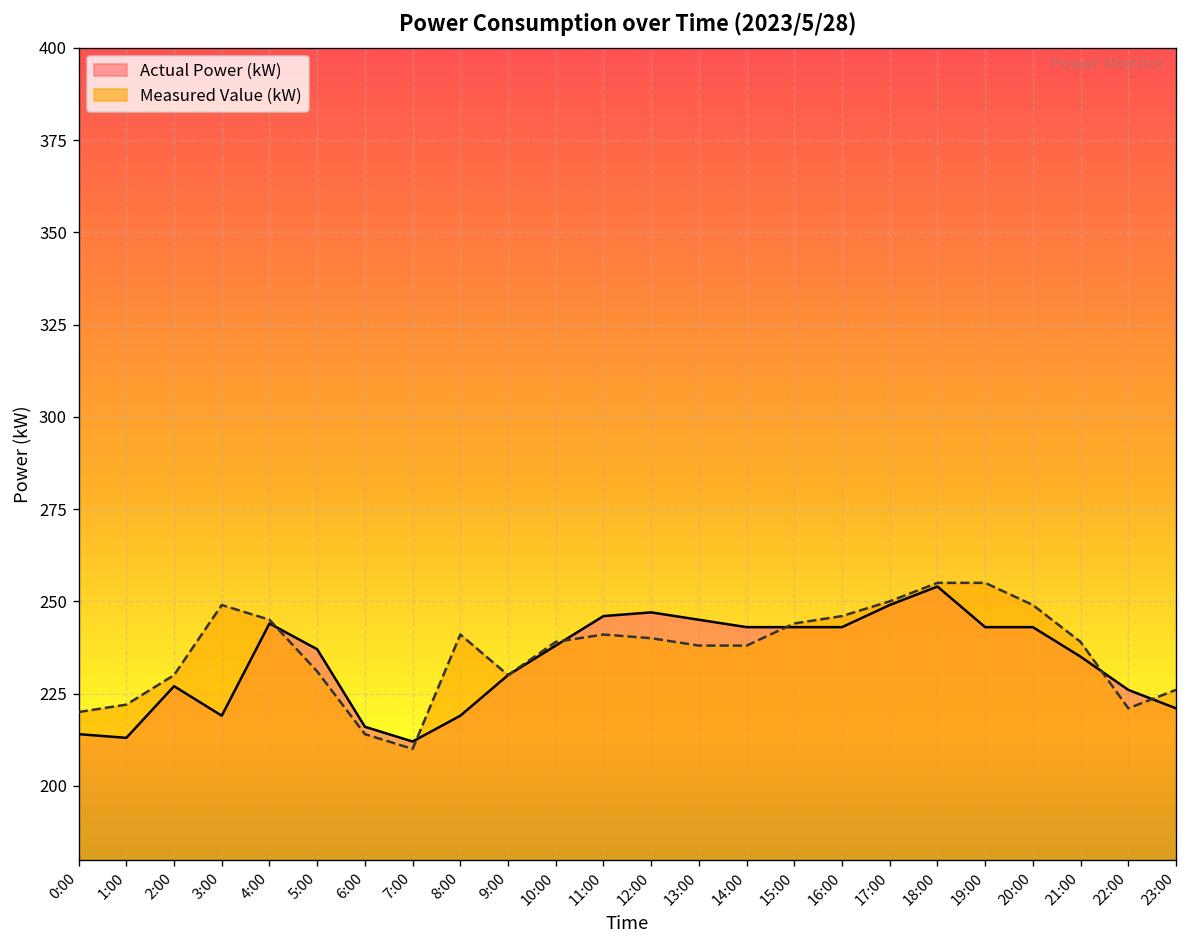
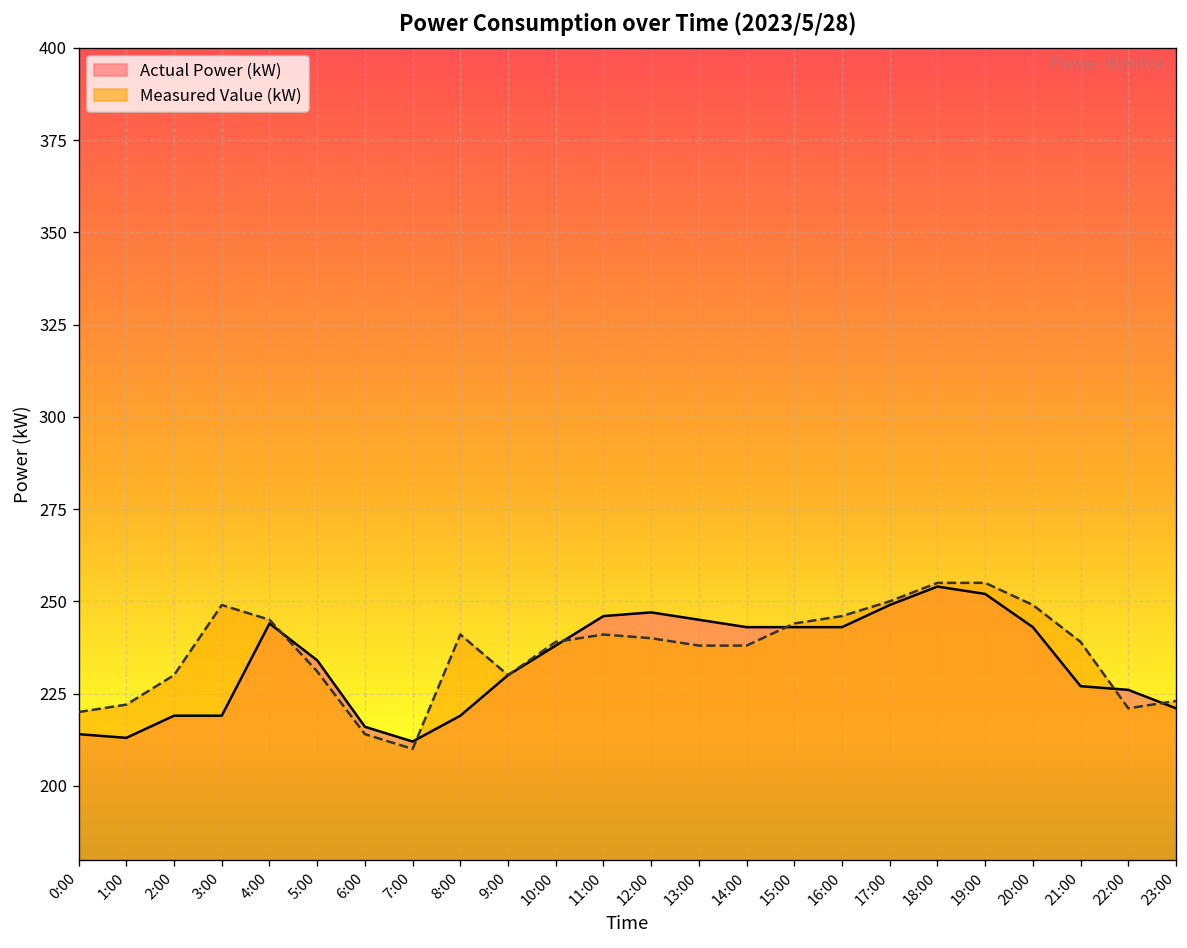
Actual Power (kW), 2:00: 227 -> 219
Actual Power (kW), 5:00: 237 -> 234
Actual Power (kW), 19:00: 243 -> 252
Actual Power (kW), 21:00: 235 -> 227
Measured Value (kW), 23:00: 226 -> 223
